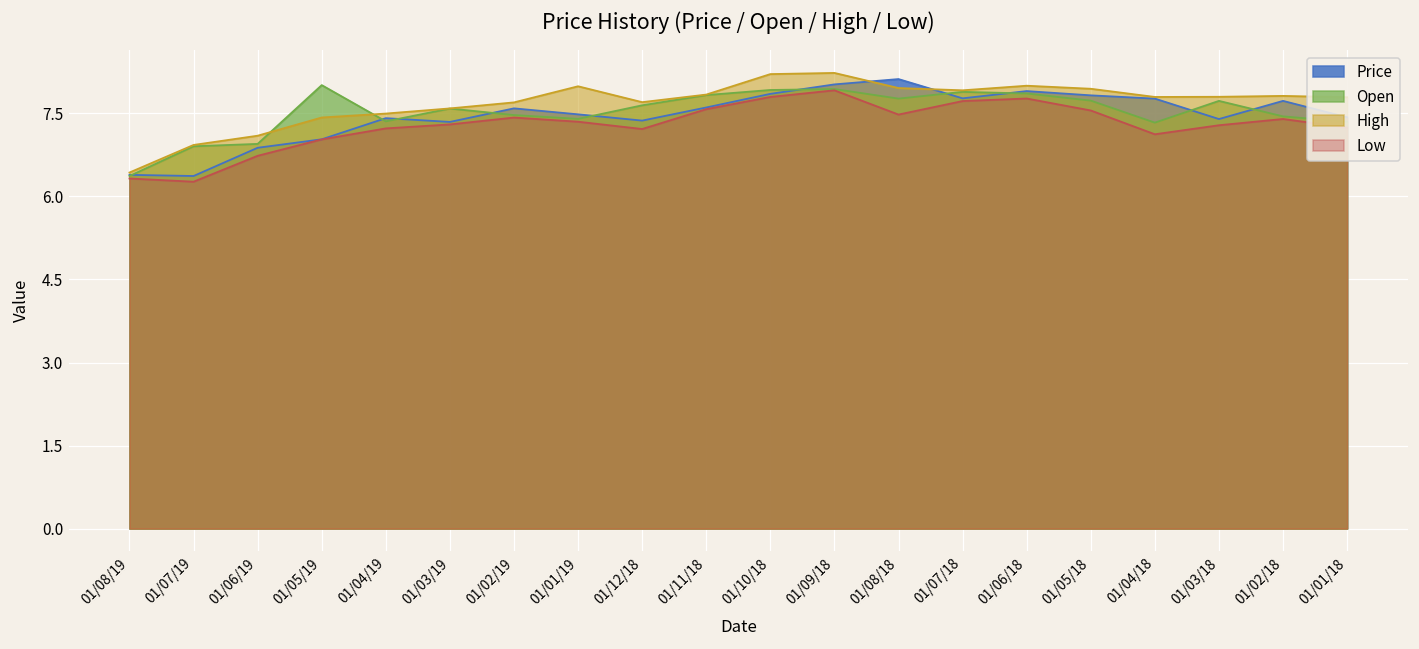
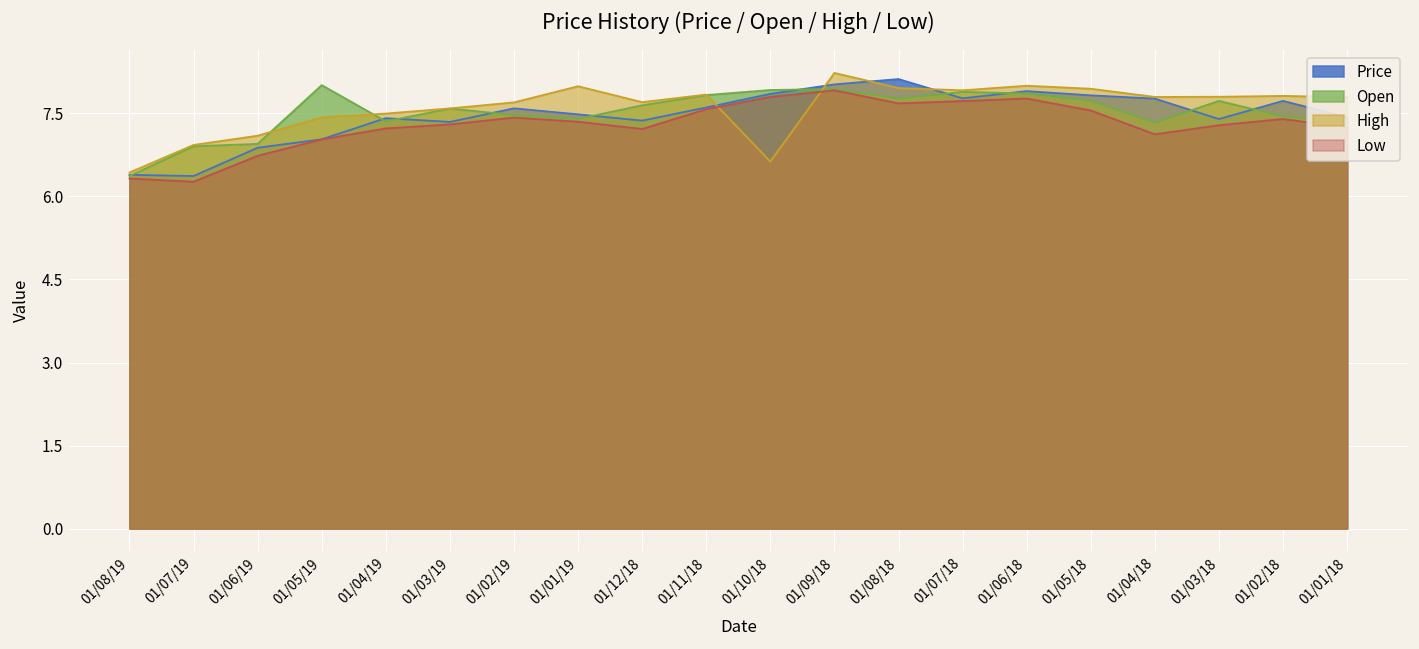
High, 01/10/18: 8.2 -> 6.6
Low, 01/08/18: 7.5 -> 7.7
